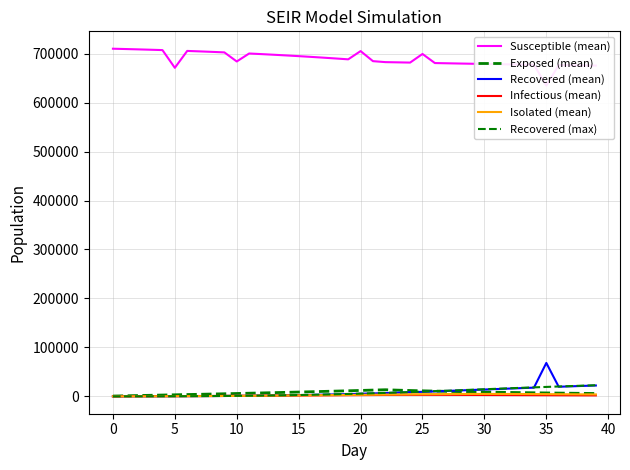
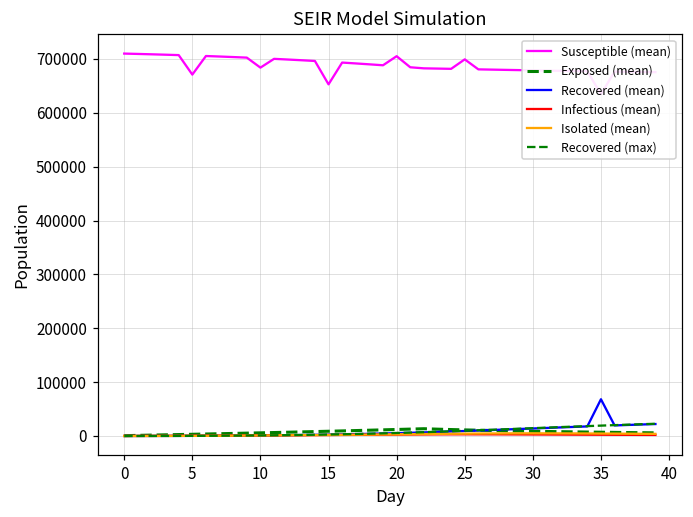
Susceptible (mean), 15: 690000 -> 650000
